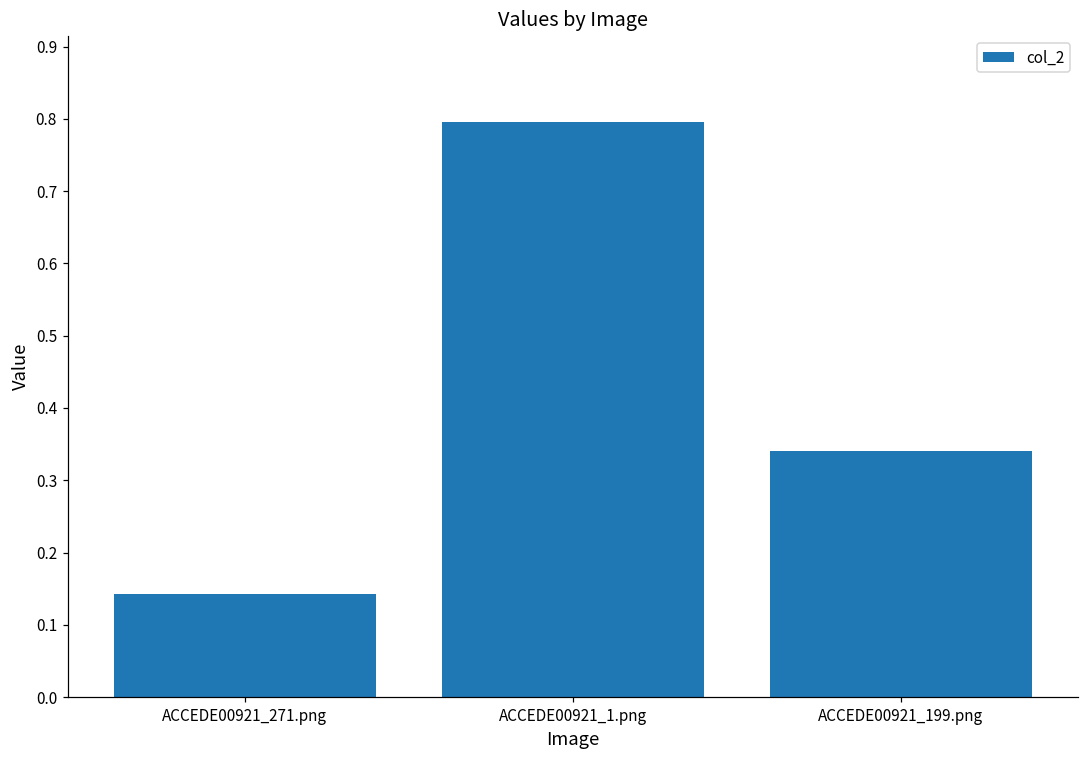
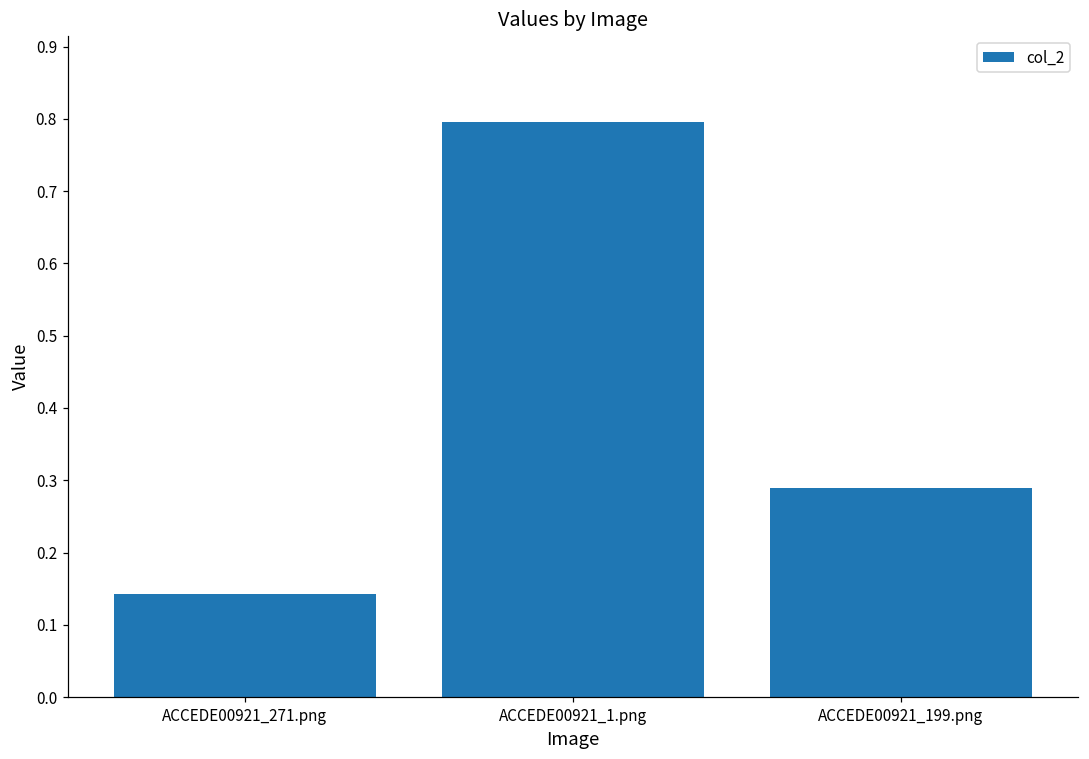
ACCEDE00921_199.png: 0.34 -> 0.29
